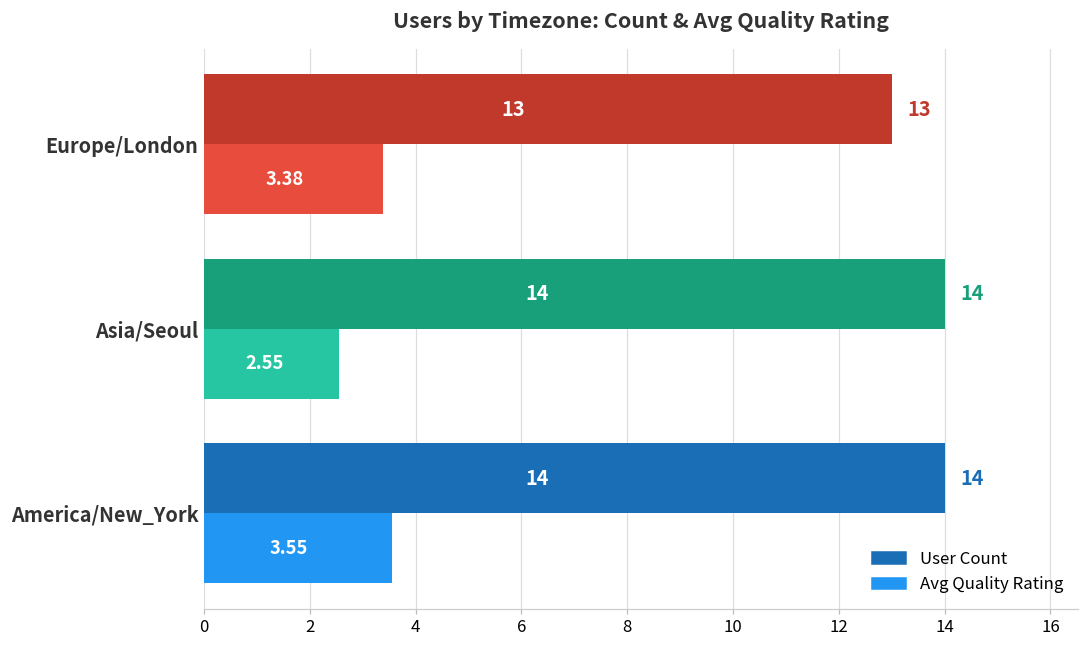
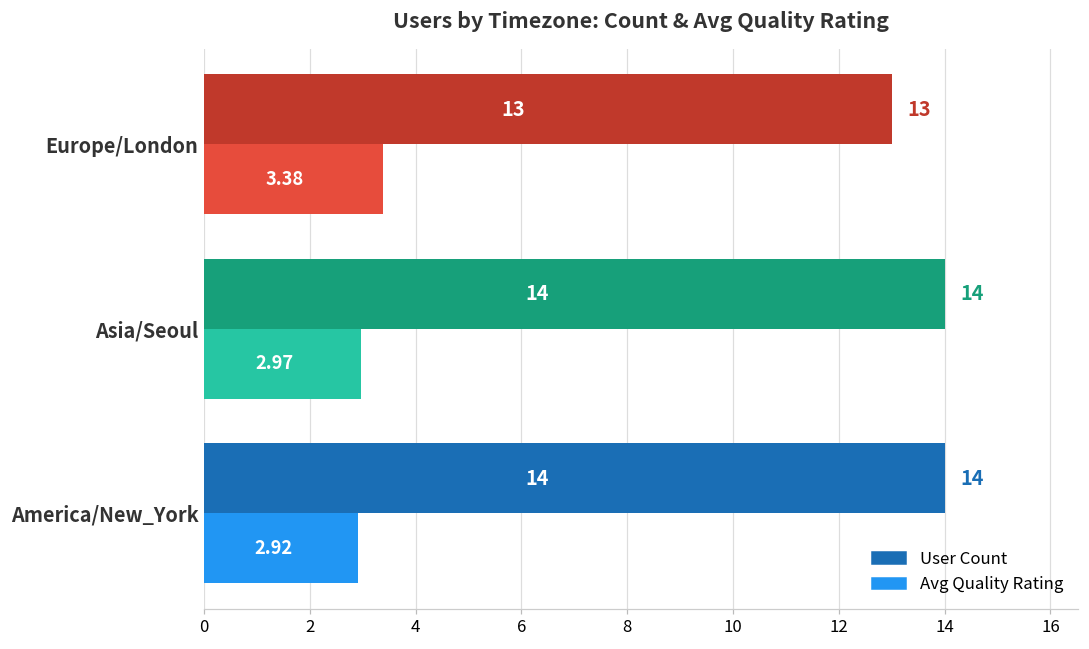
Avg Quality Rating, Asia/Seoul: 2.55 -> 2.97
Avg Quality Rating, America/New_York: 3.55 -> 2.92
